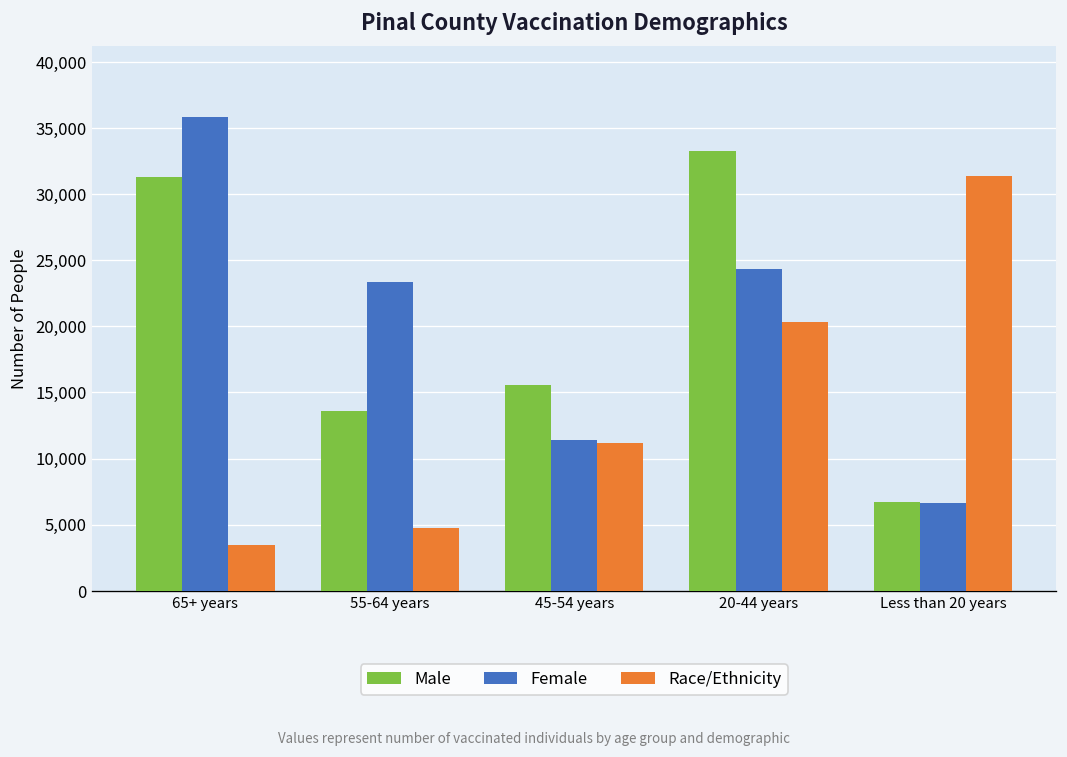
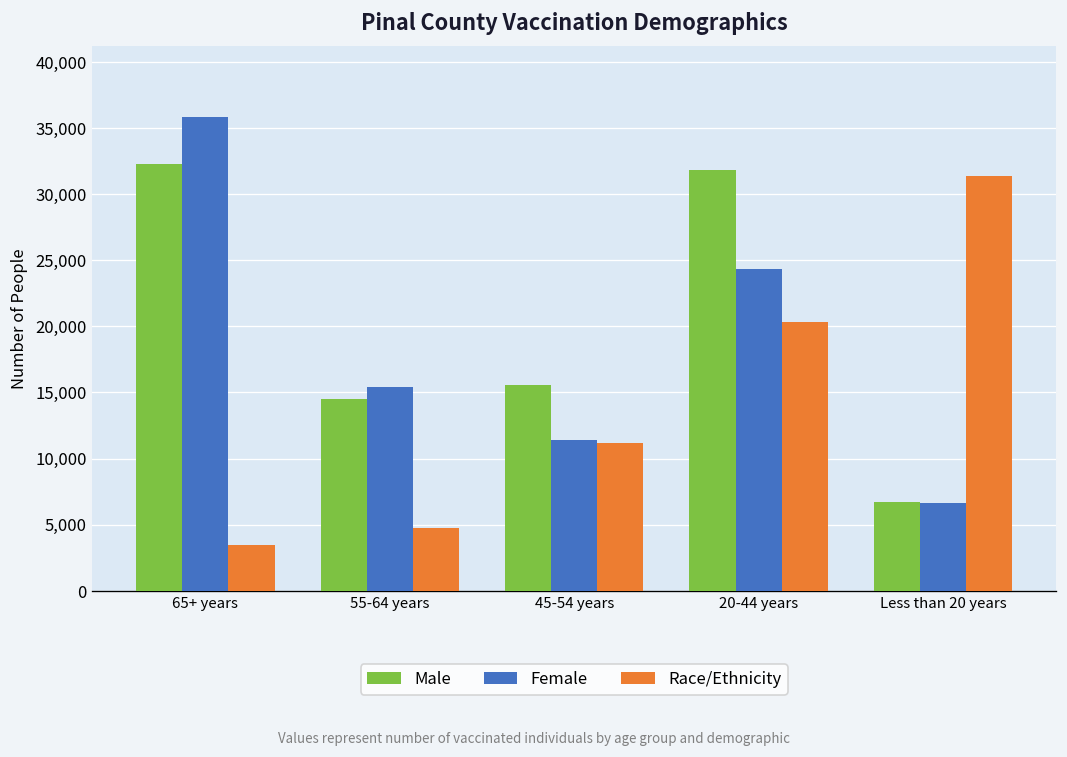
Male, 65+ years: 31,300 -> 32,300
Male, 55-64 years: 13,600 -> 14,500
Female, 55-64 years: 23,400 -> 15,400
Male, 20-44 years: 33,200 -> 31,800
